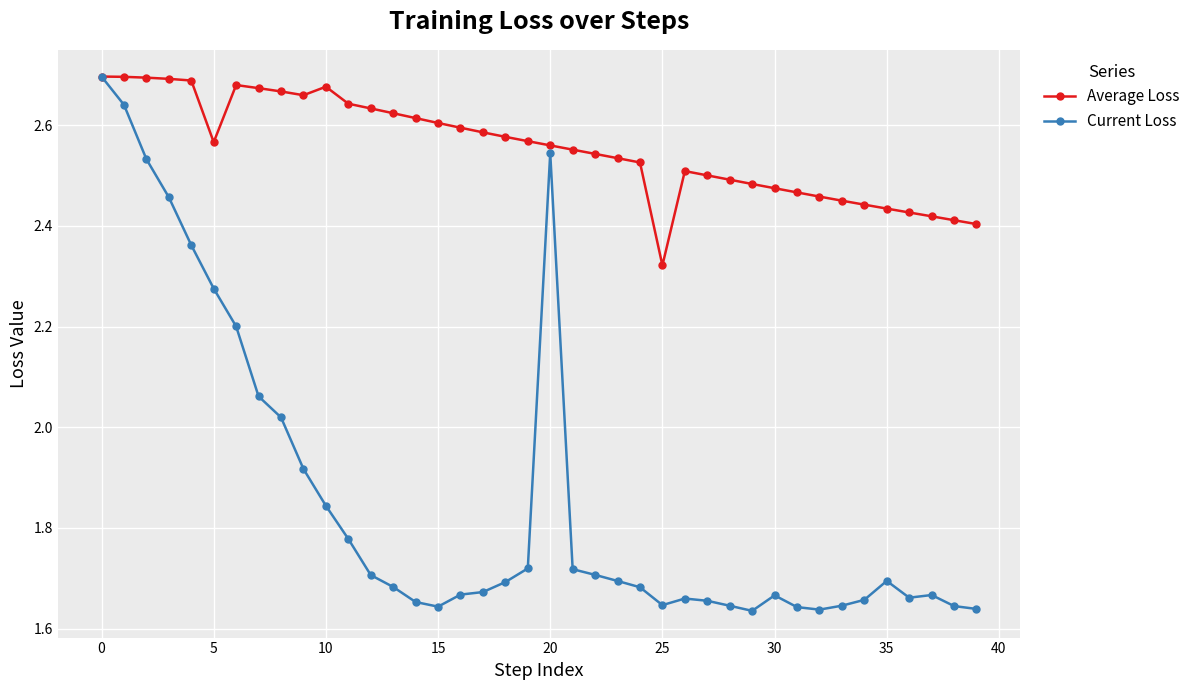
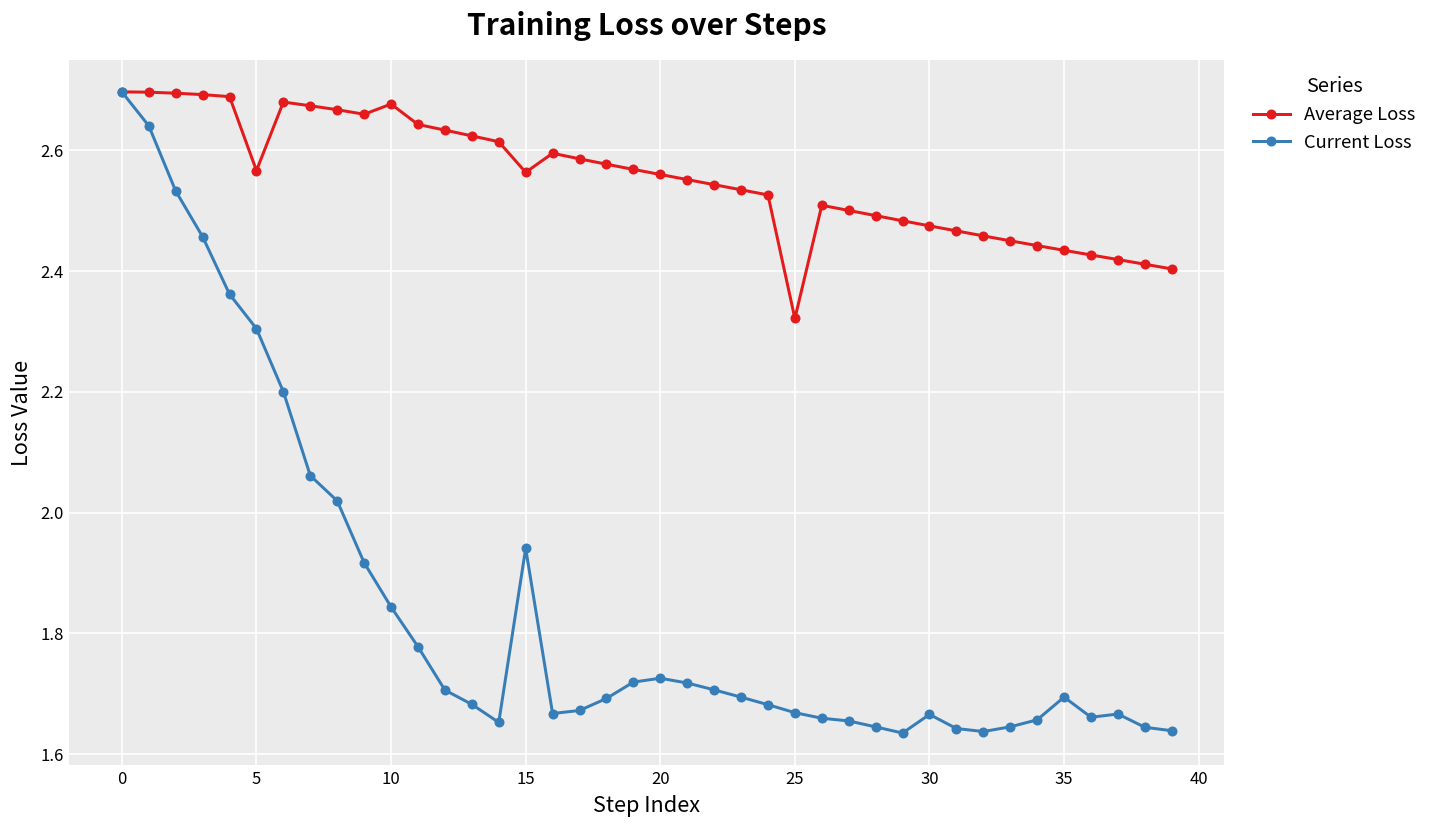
Current Loss, 5: 2.28 -> 2.30
Average Loss, 15: 2.60 -> 2.56
Current Loss, 15: 1.64 -> 1.94
Current Loss, 20: 2.54 -> 1.73
Current Loss, 25: 1.65 -> 1.67
